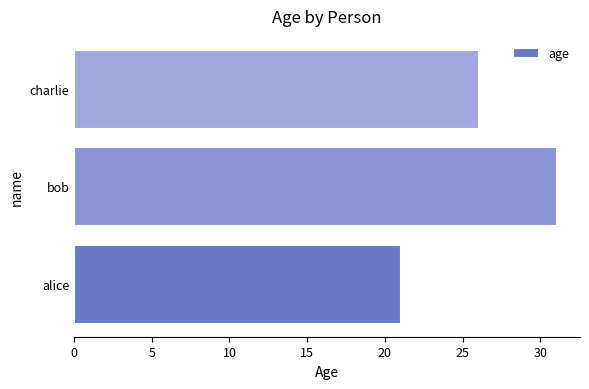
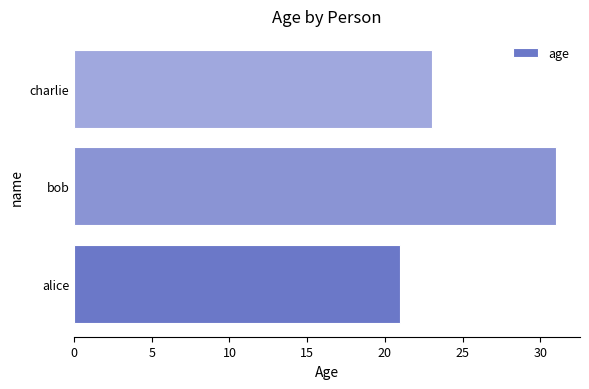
charlie: 26 -> 23
